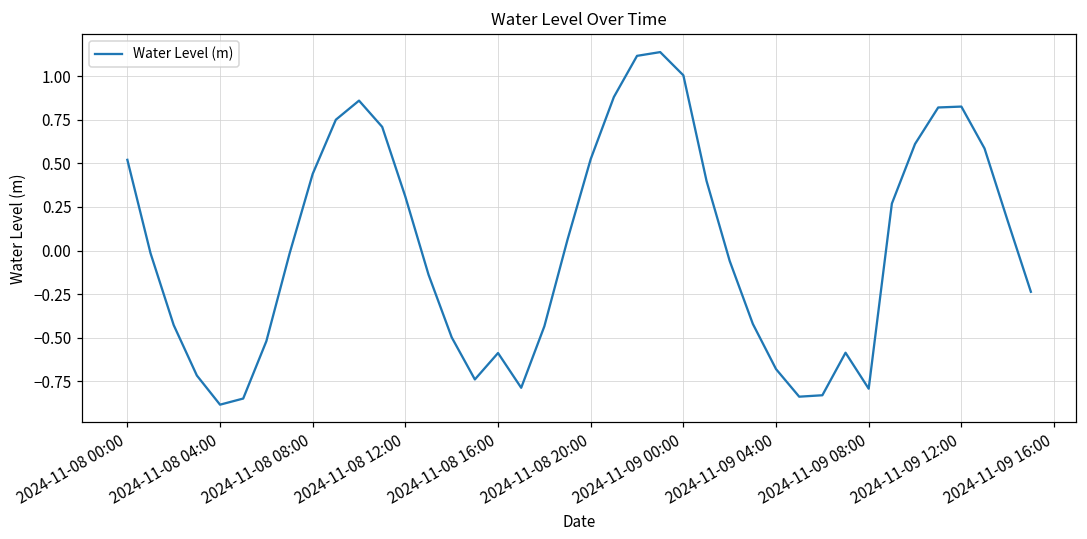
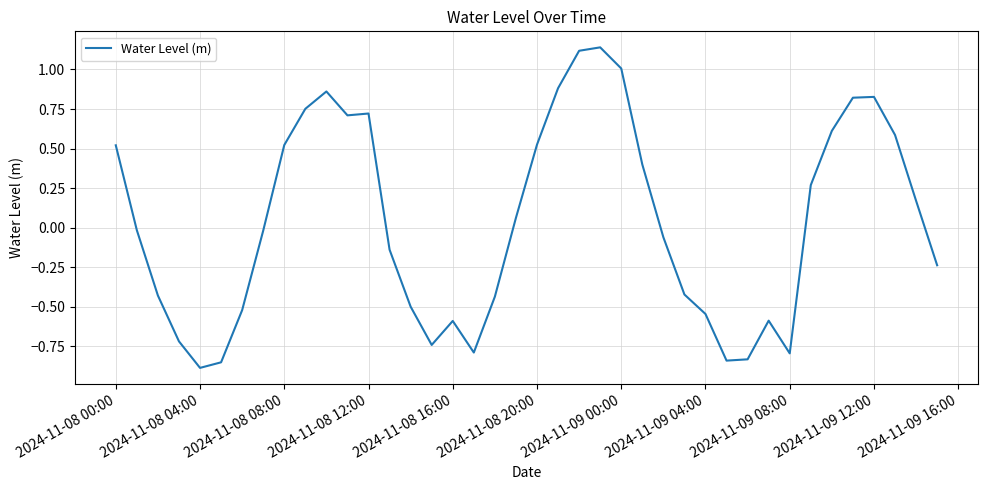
2024-11-08 08:00: 0.44 -> 0.52
2024-11-08 12:00: 0.31 -> 0.72
2024-11-09 04:00: -0.68 -> -0.54
